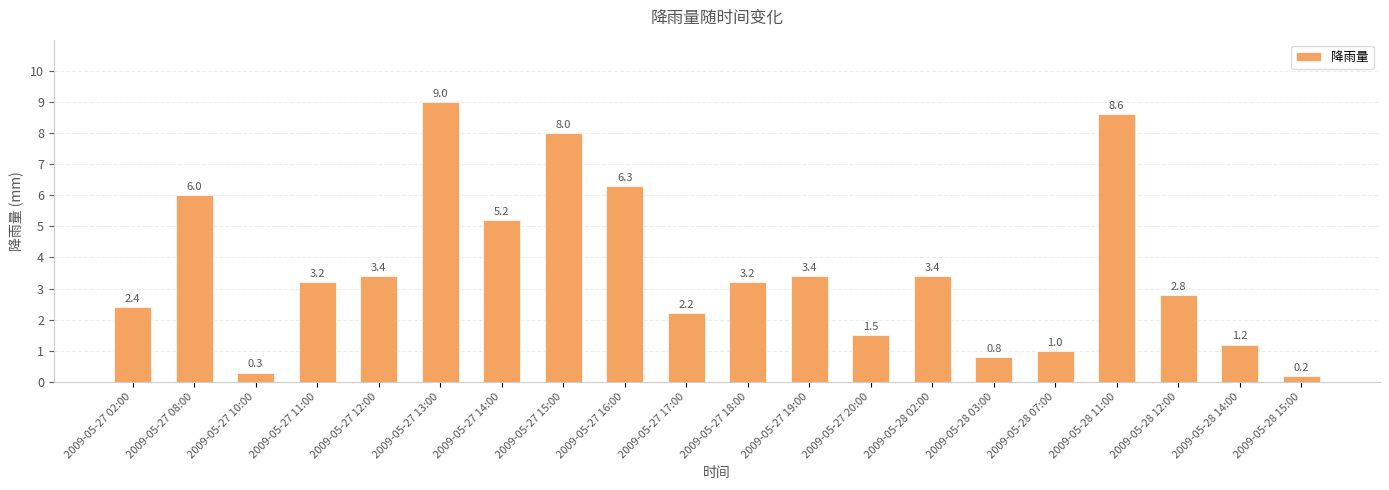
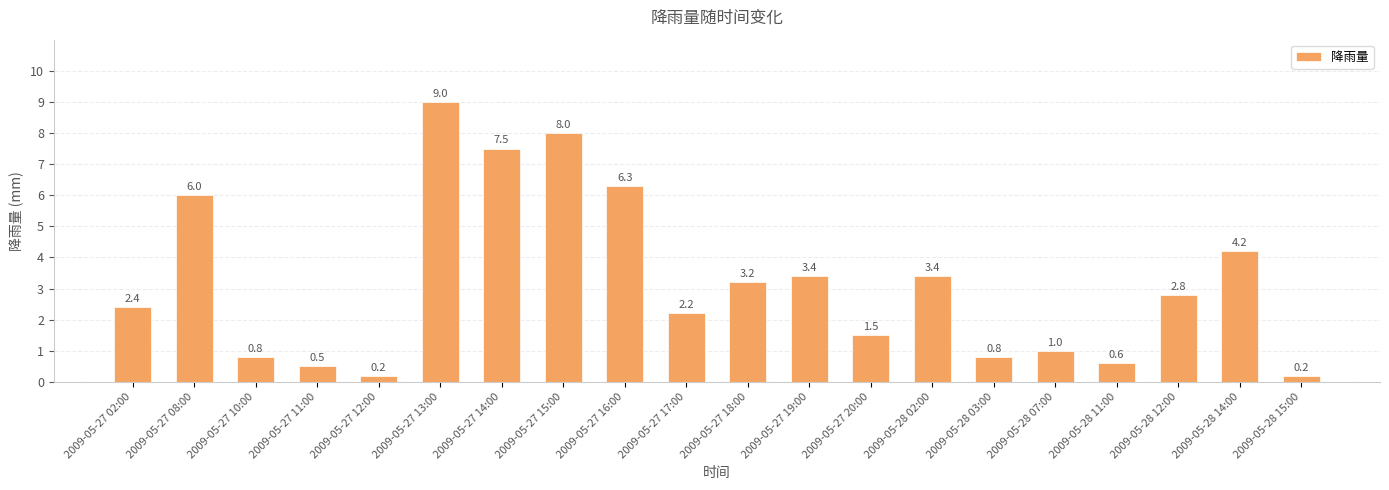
2009-05-27 10:00: 0.3 -> 0.8
2009-05-27 11:00: 3.2 -> 0.5
2009-05-27 12:00: 3.4 -> 0.2
2009-05-27 14:00: 5.2 -> 7.5
2009-05-28 11:00: 8.6 -> 0.6
2009-05-28 14:00: 1.2 -> 4.2
